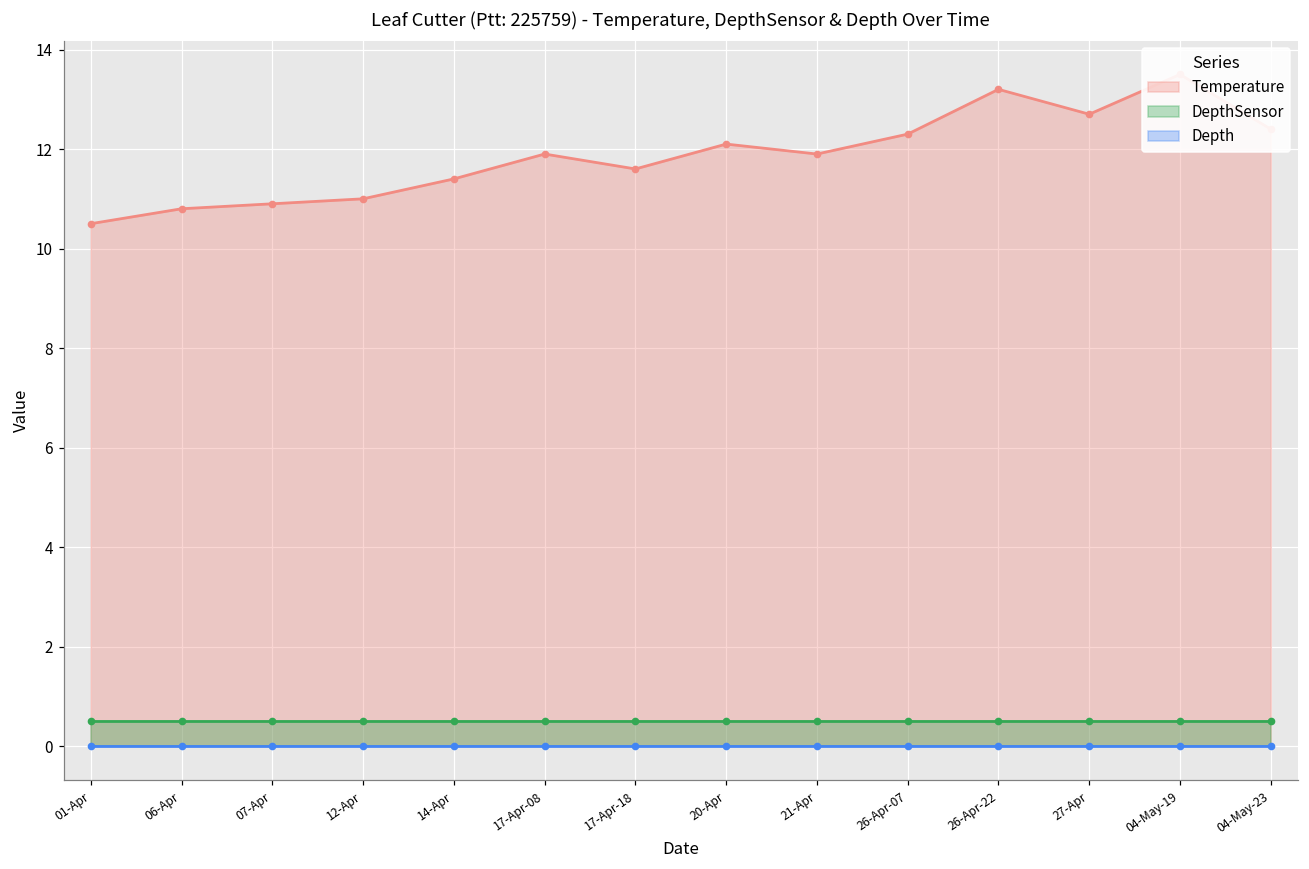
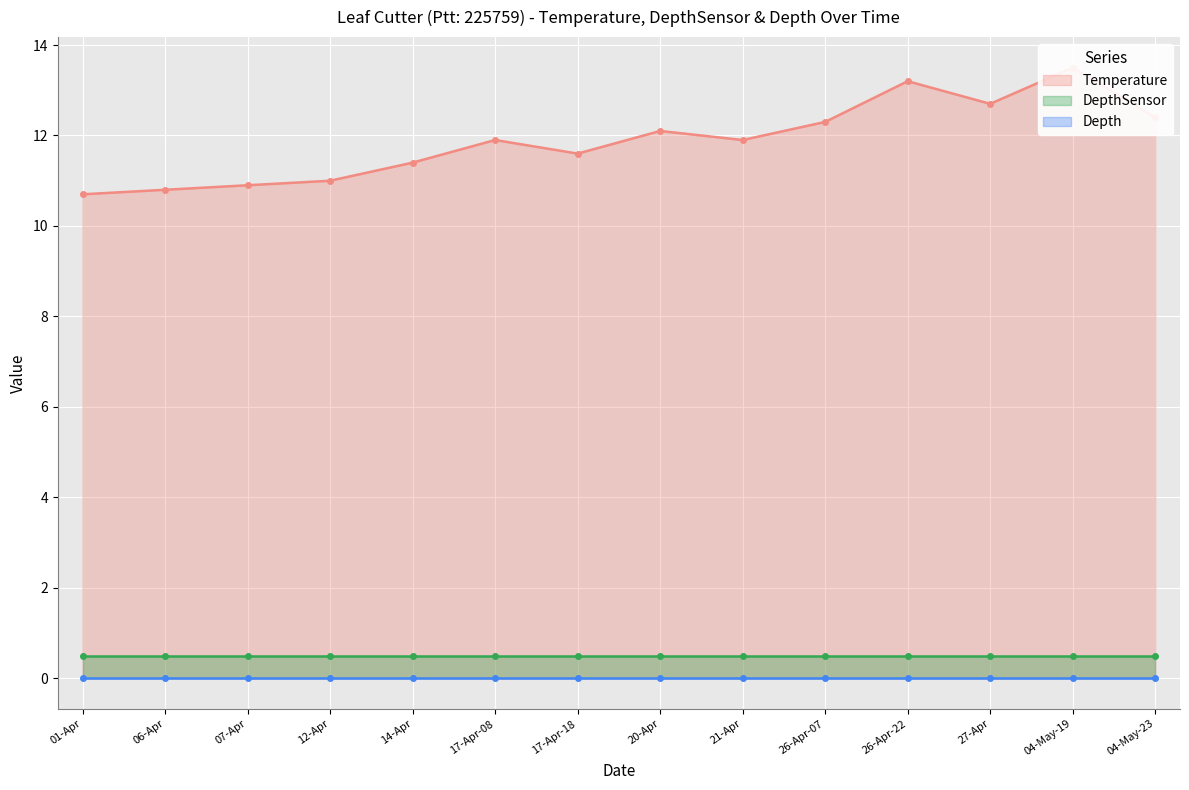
Temperature, 01-Apr: 10.5 -> 10.7
